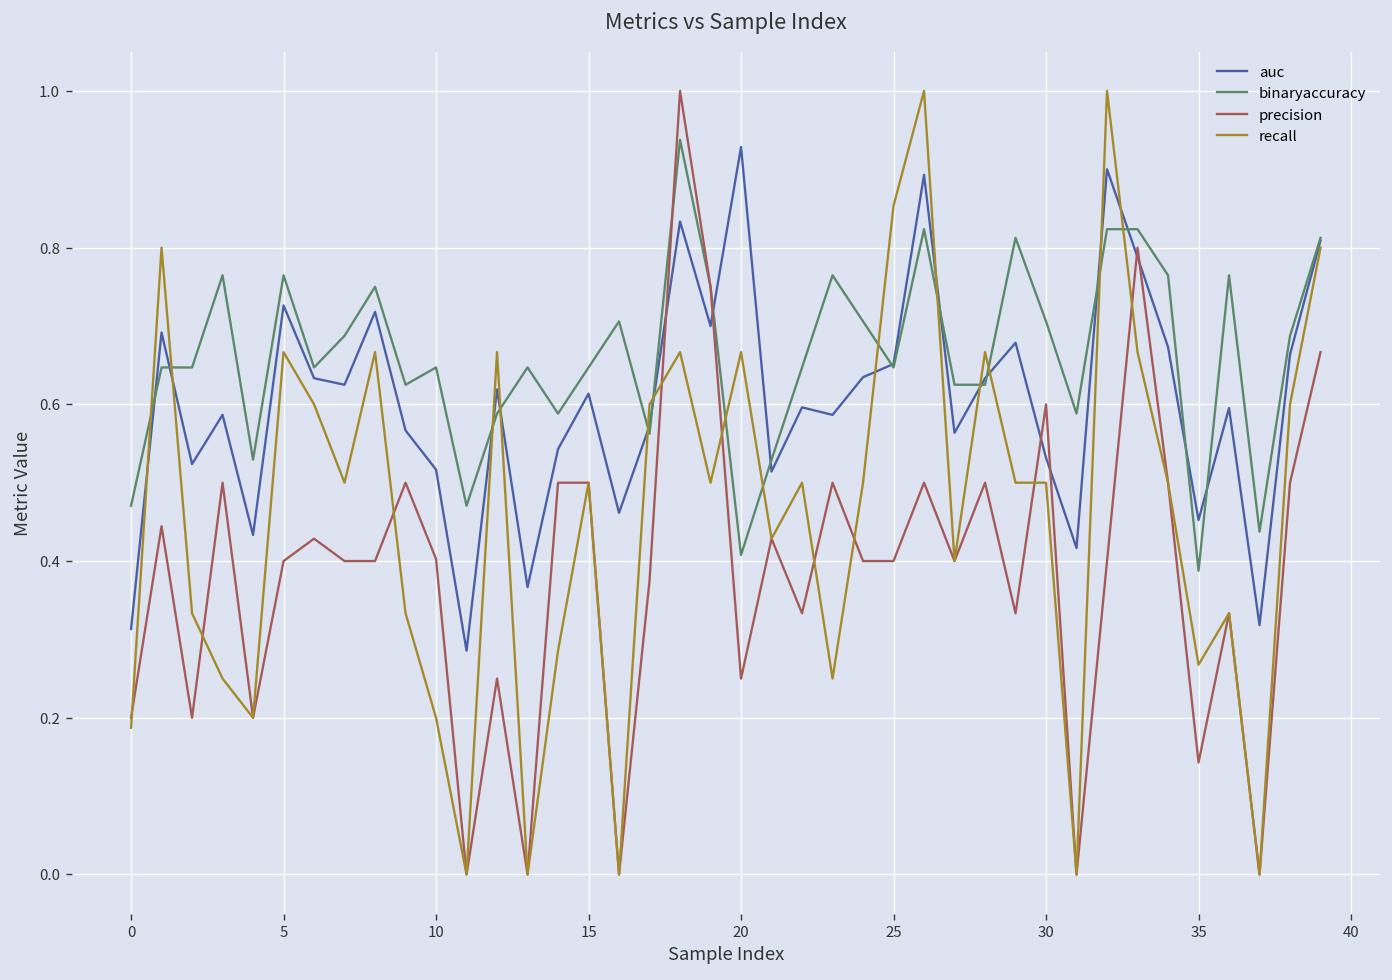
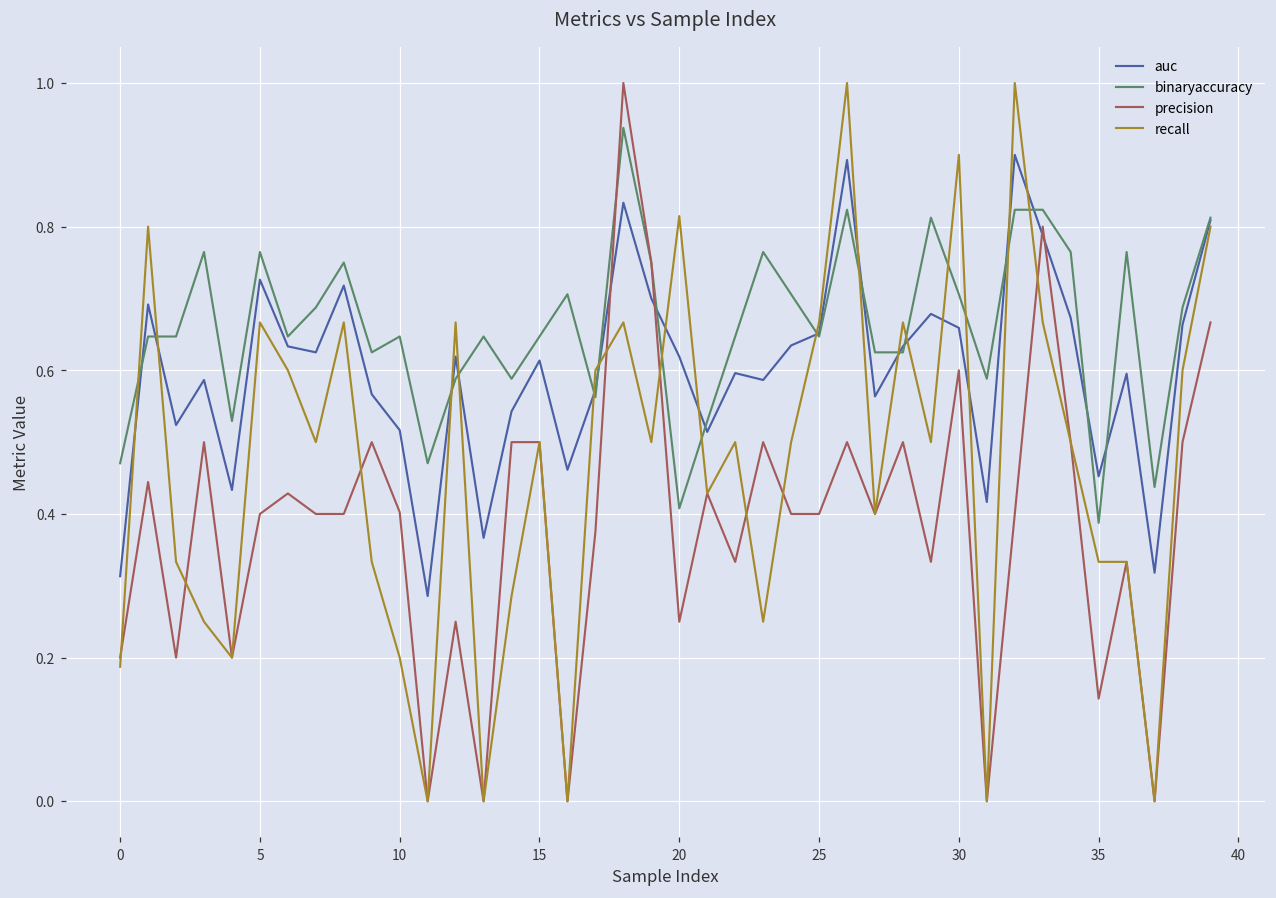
auc, 20: 0.93 -> 0.62
recall, 20: 0.67 -> 0.81
recall, 25: 0.85 -> 0.67
auc, 30: 0.53 -> 0.66
recall, 30: 0.5 -> 0.9
recall, 35: 0.27 -> 0.33
